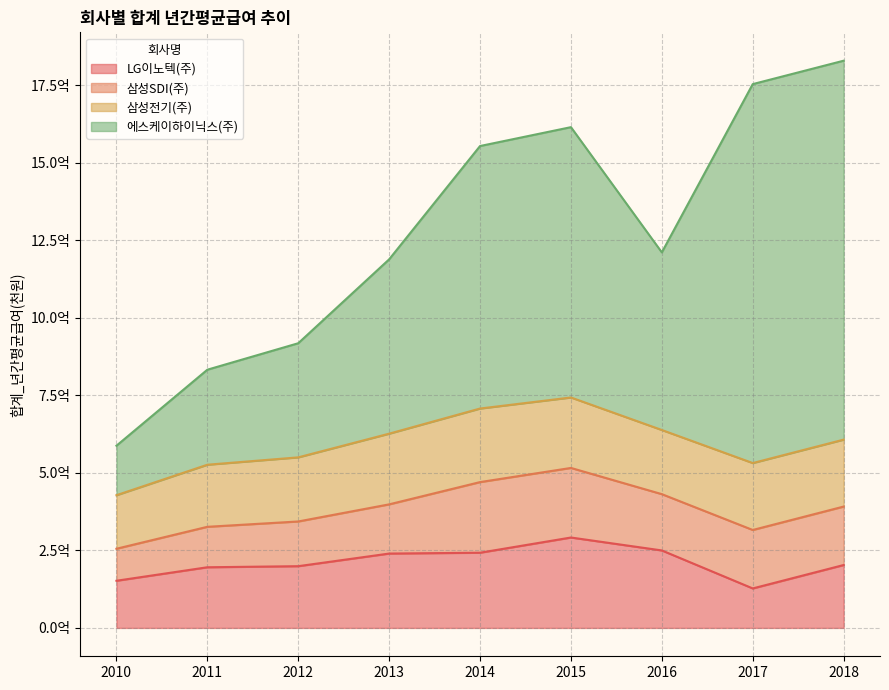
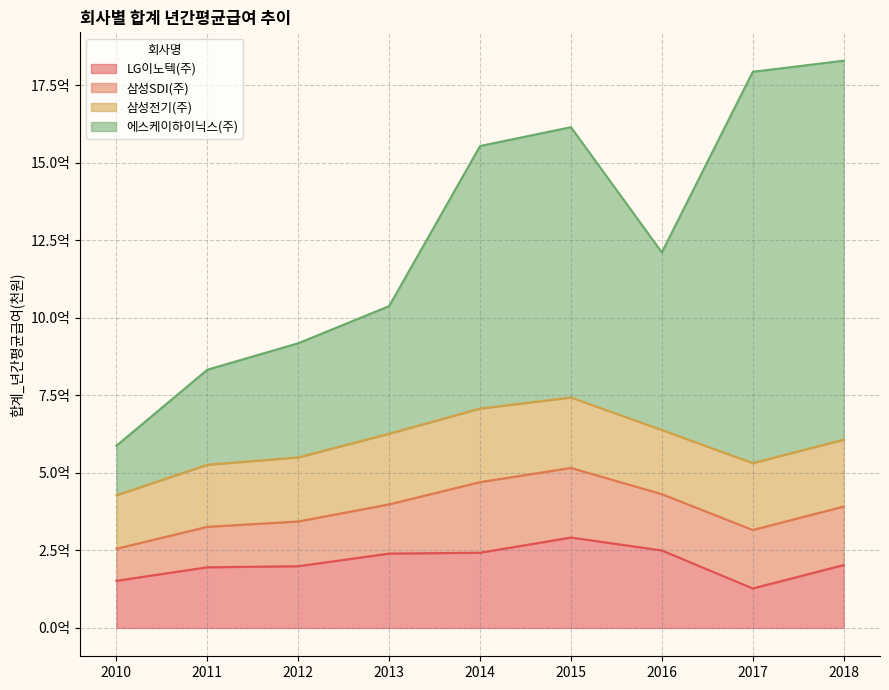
에스케이하이닉스(주), 2013: 5.6억 -> 4.1억
에스케이하이닉스(주), 2017: 12.2억 -> 12.6억
